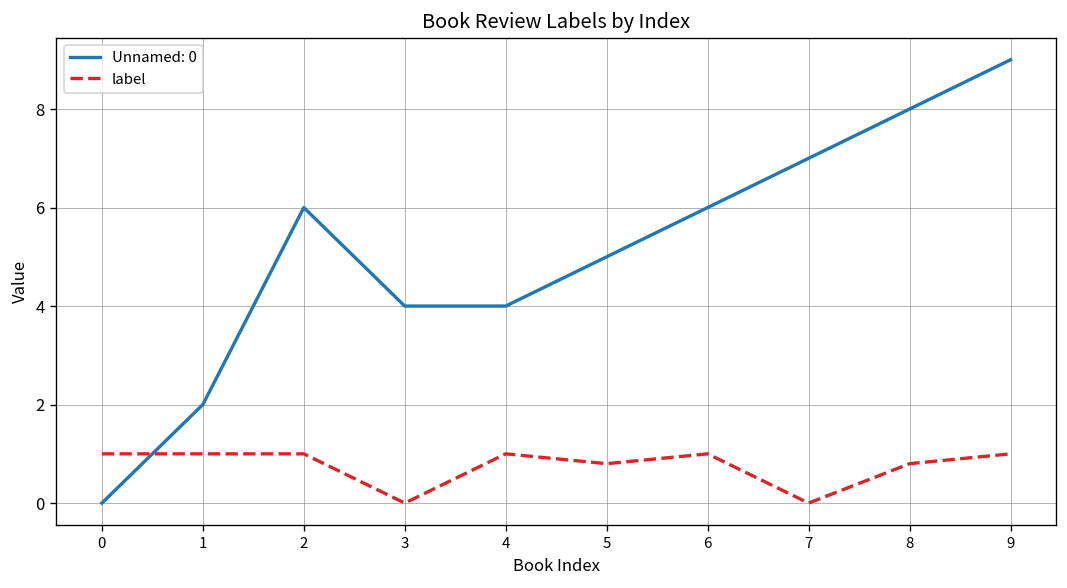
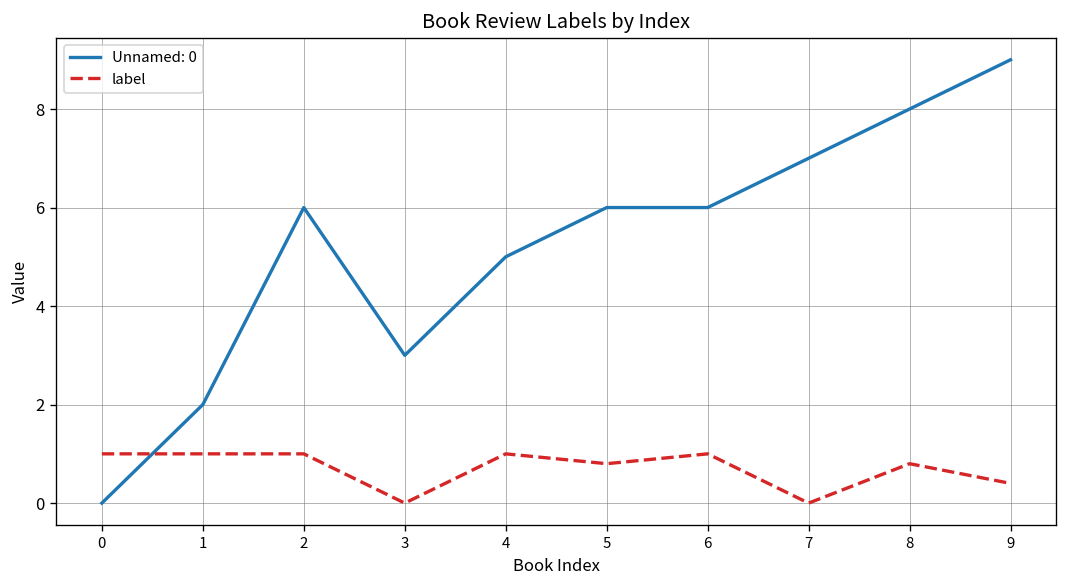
Unnamed: 0, 3: 4 -> 3
Unnamed: 0, 4: 4 -> 5
Unnamed: 0, 5: 5 -> 6
label, 9: 1.0 -> 0.4
